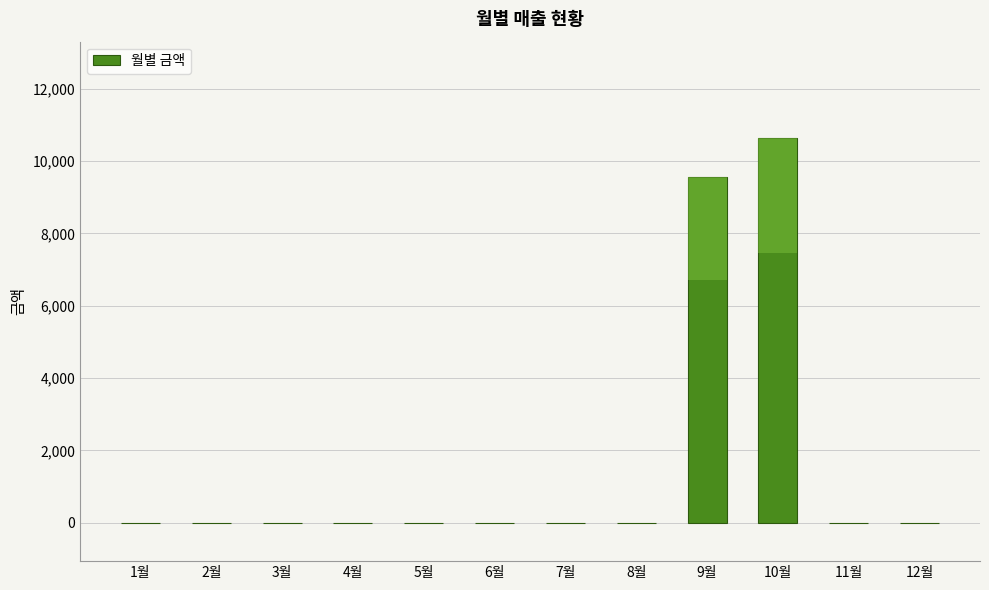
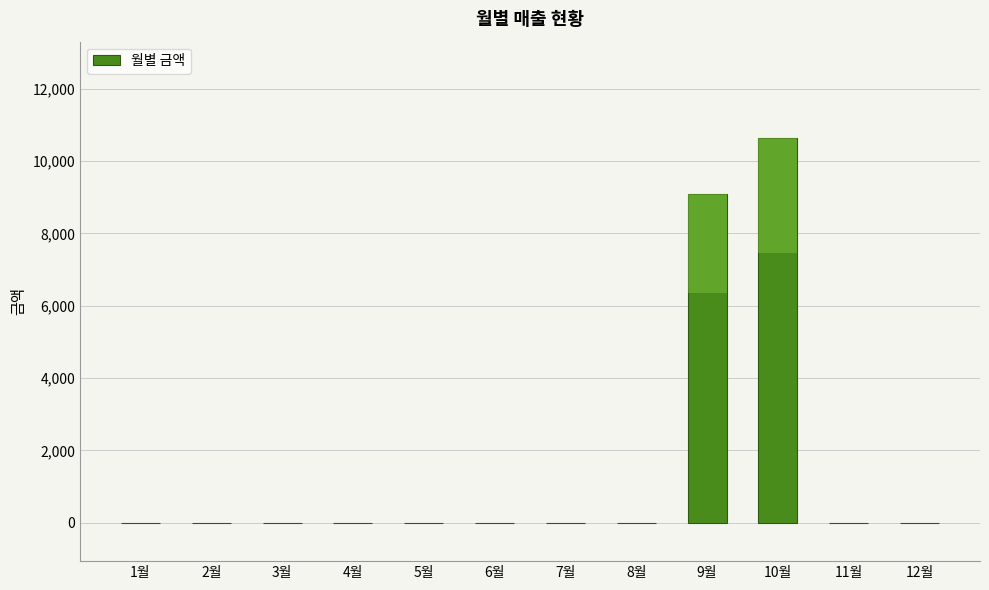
월별 금액, 9월: 9,600 -> 9,100
